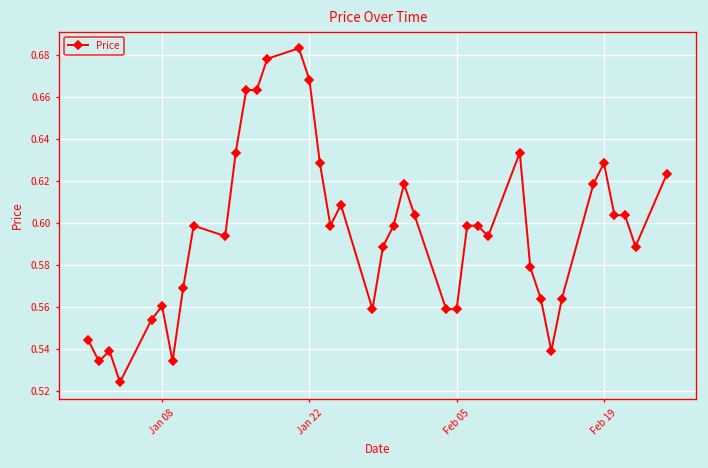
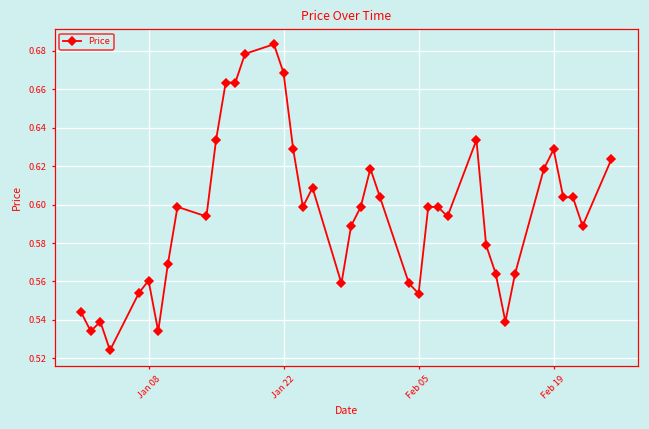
Feb 05: 0.559 -> 0.554
